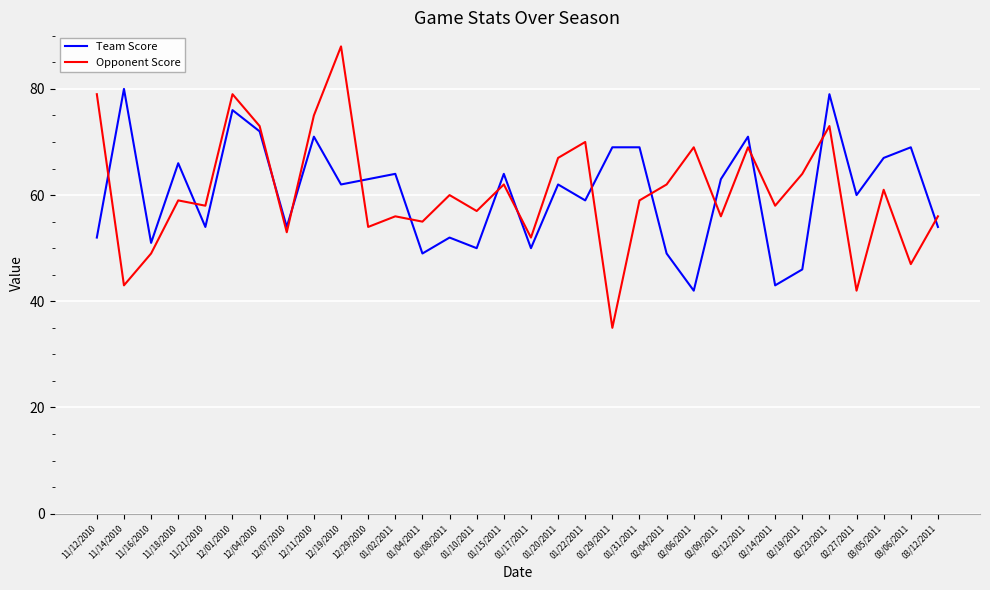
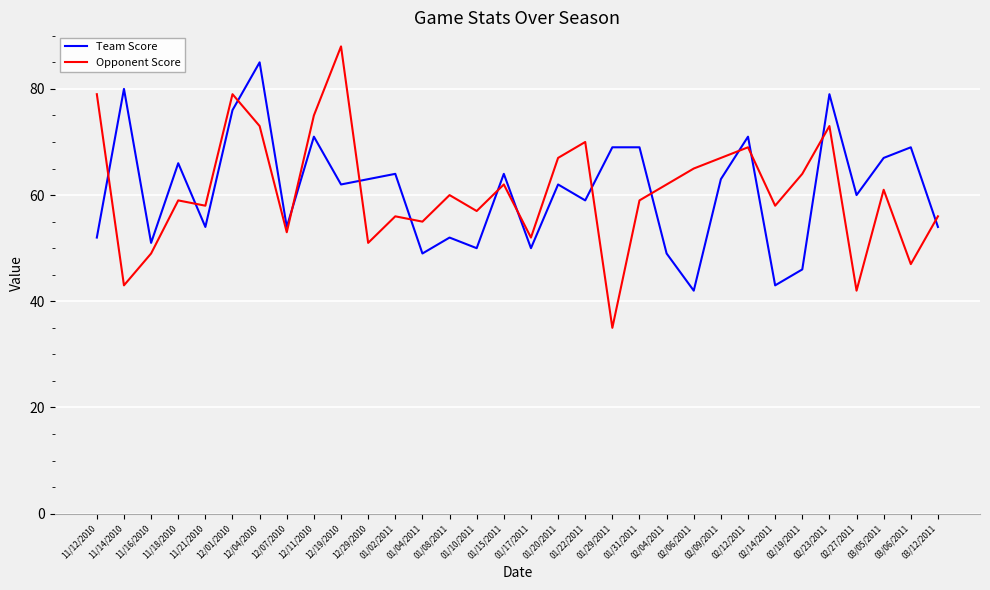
Team Score, 12/04/2010: 72 -> 85
Opponent Score, 12/29/2010: 54 -> 51
Opponent Score, 02/06/2011: 69 -> 65
Opponent Score, 02/09/2011: 56 -> 67
